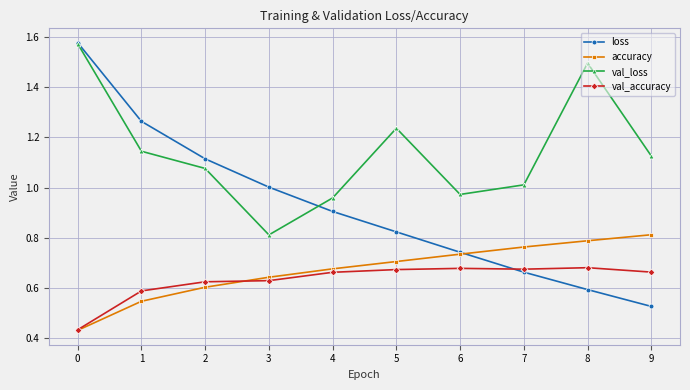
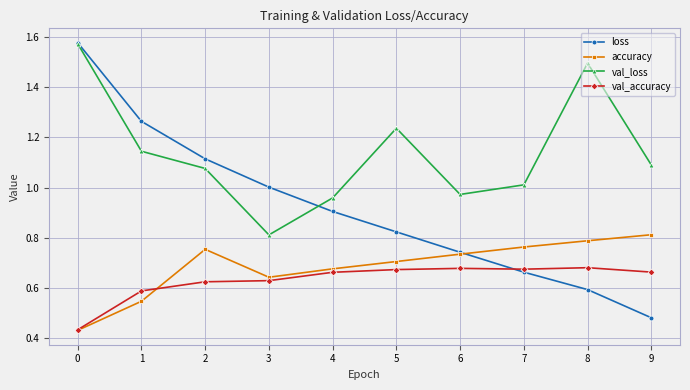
accuracy, 2: 0.60 -> 0.75
loss, 9: 0.53 -> 0.48
val_loss, 9: 1.13 -> 1.09
